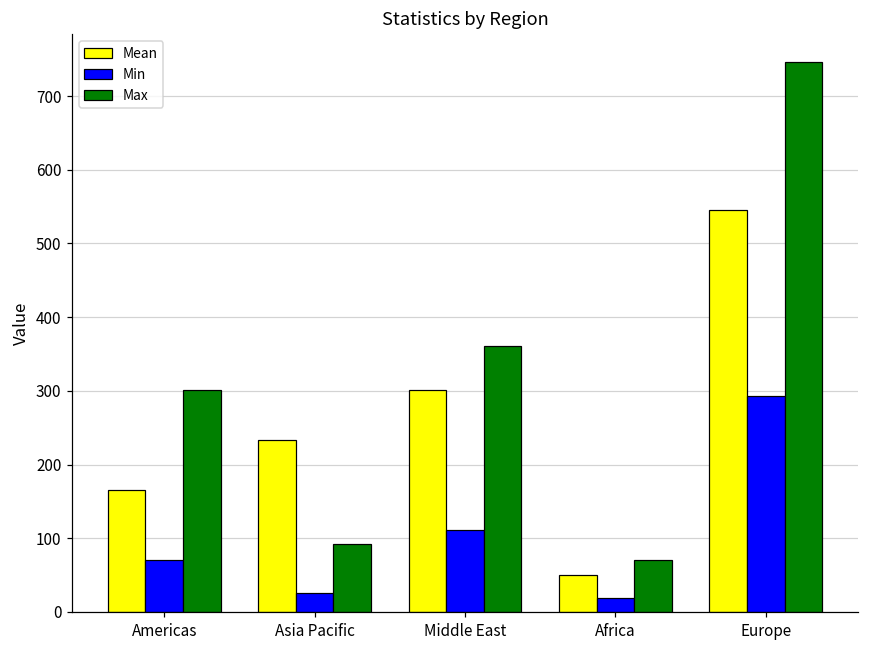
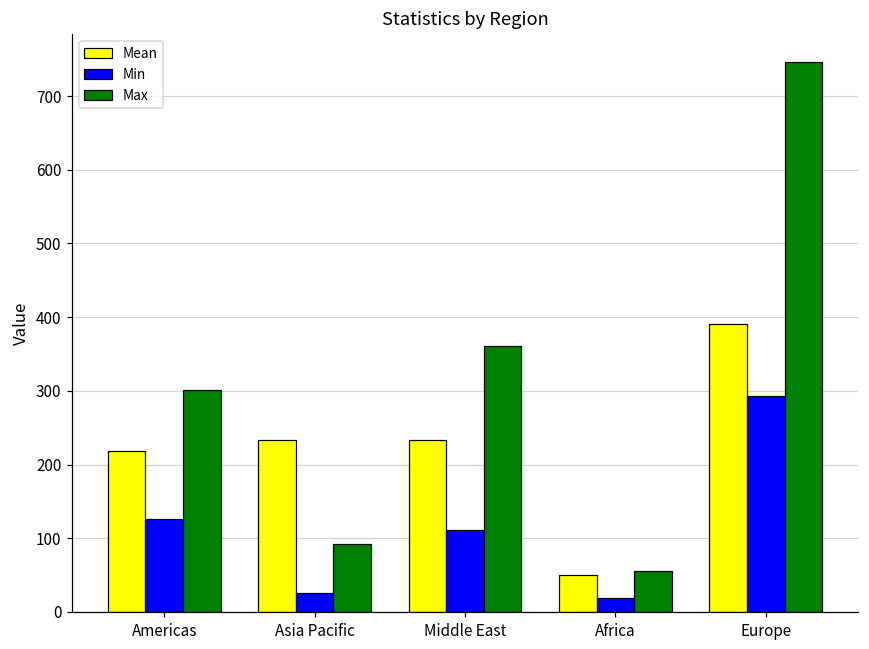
Mean, Americas: 170 -> 220
Min, Americas: 70 -> 130
Mean, Middle East: 300 -> 230
Max, Africa: 70 -> 60
Mean, Europe: 550 -> 390
